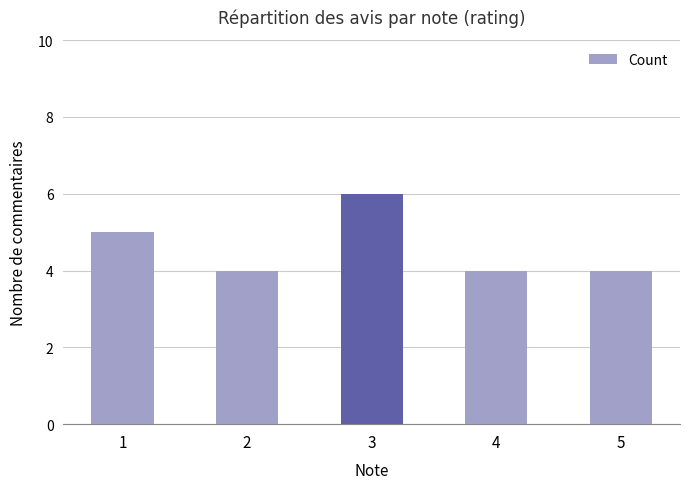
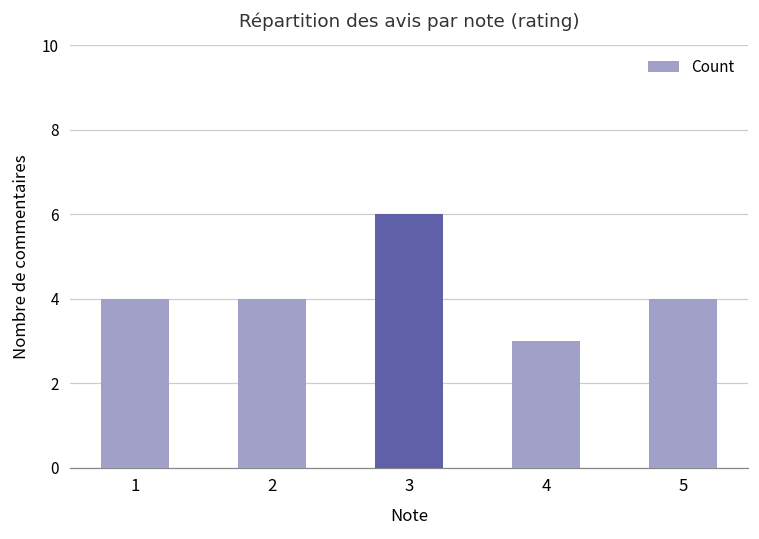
1: 5 -> 4
4: 4 -> 3
